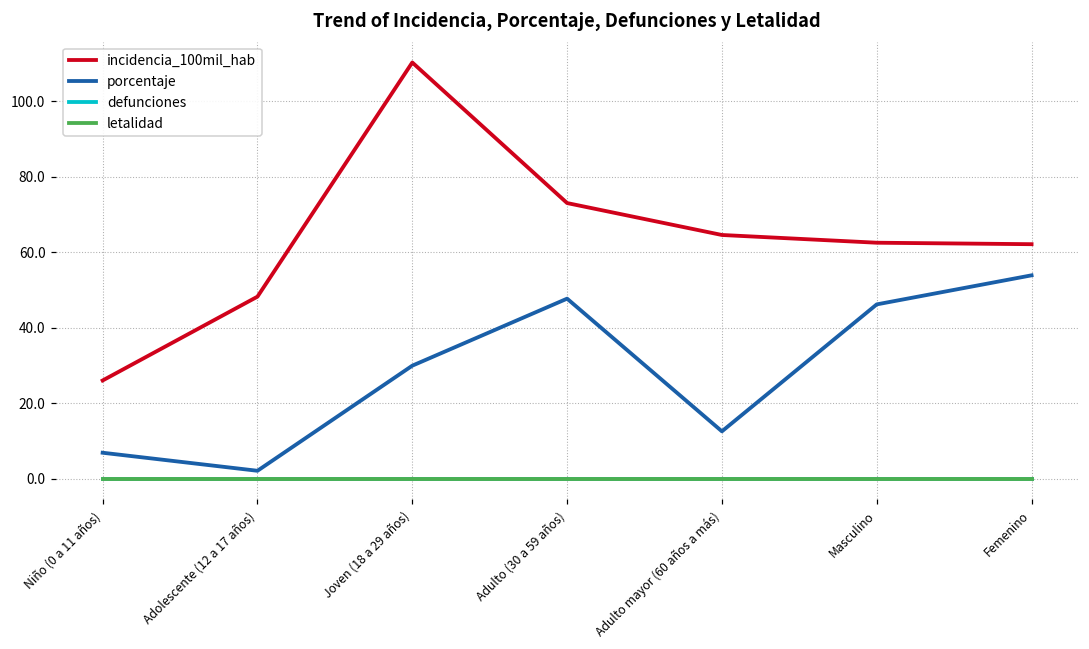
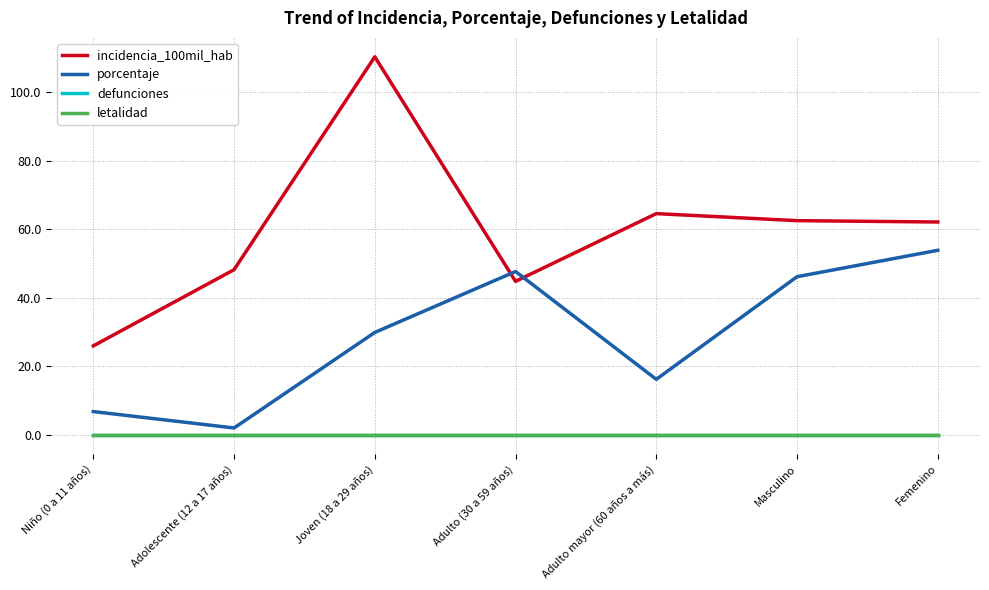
incidencia_100mil_hab, Adulto (30 a 59 años): 73 -> 45
porcentaje, Adulto mayor (60 años a más): 13 -> 16
